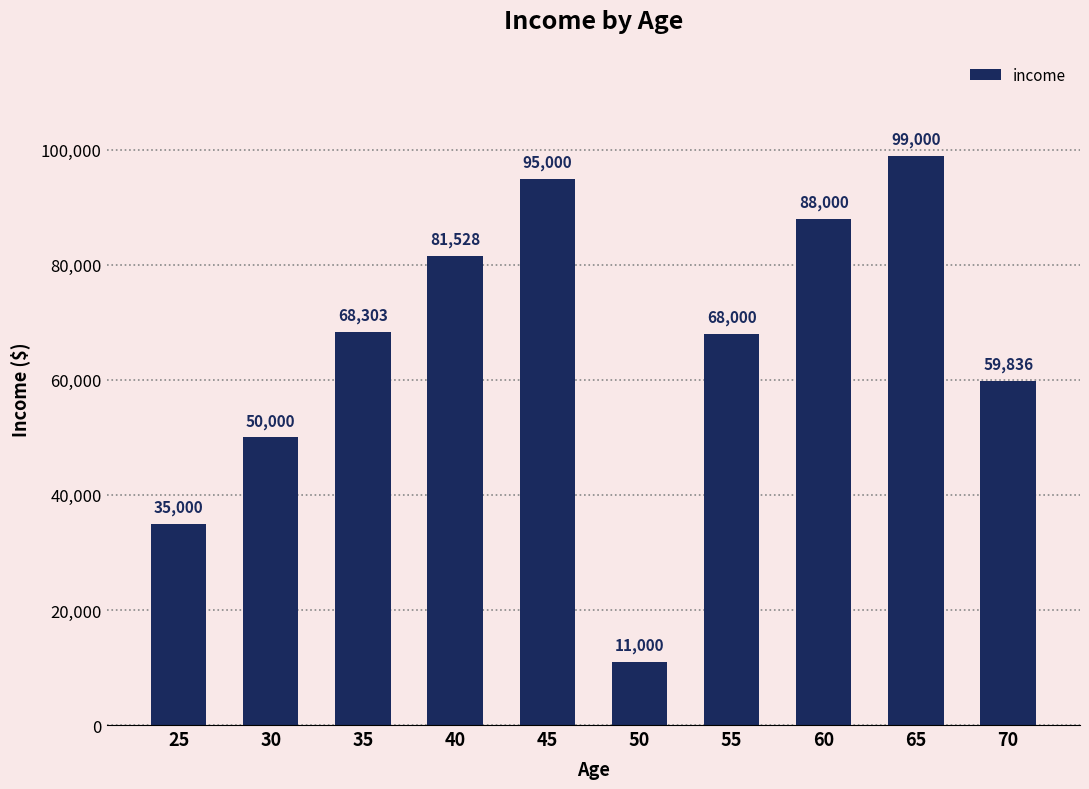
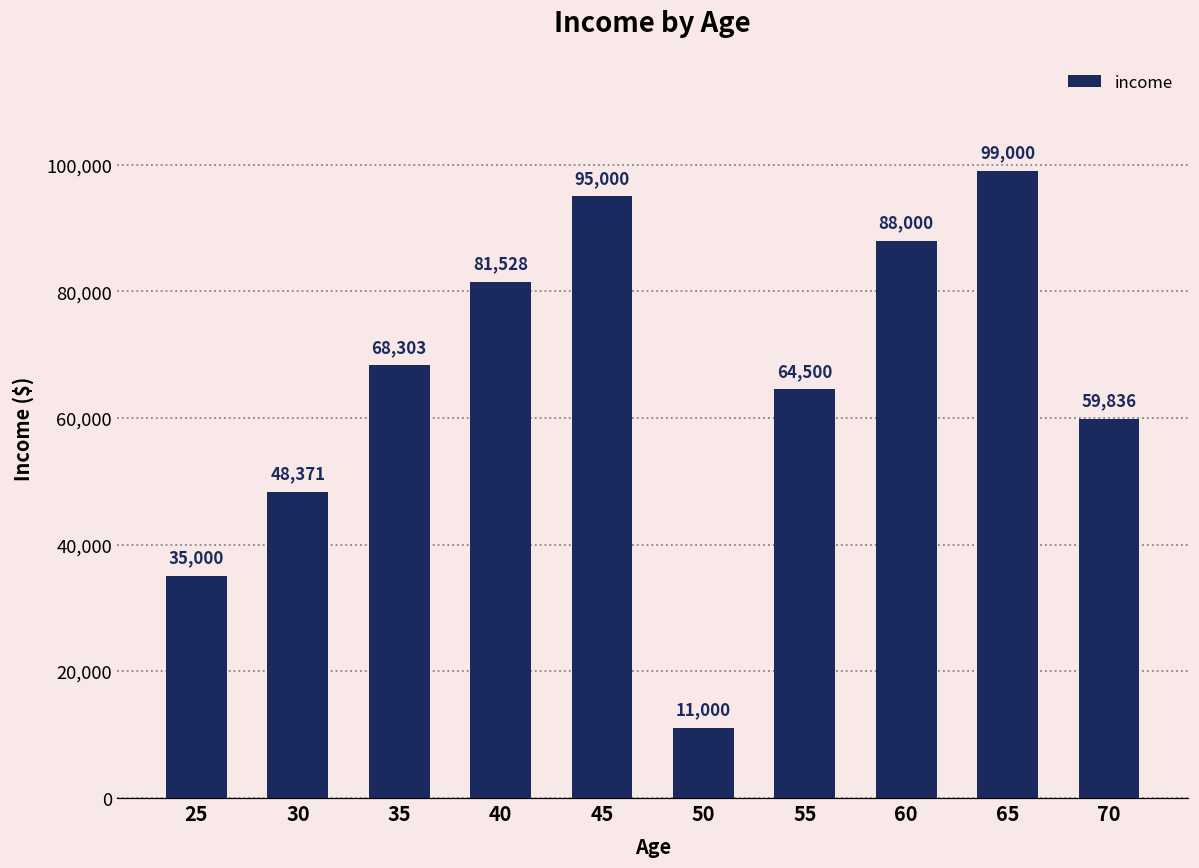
30: 50,000 -> 48,371
55: 68,000 -> 64,500
